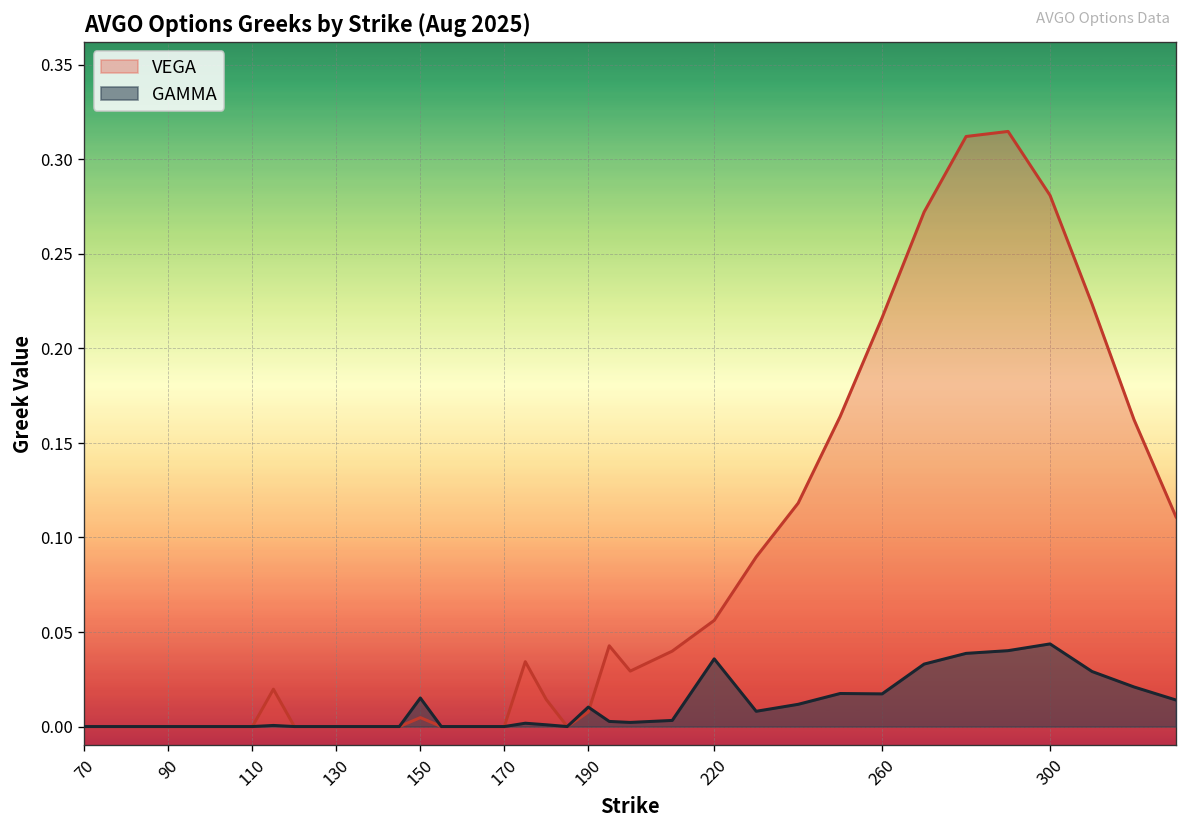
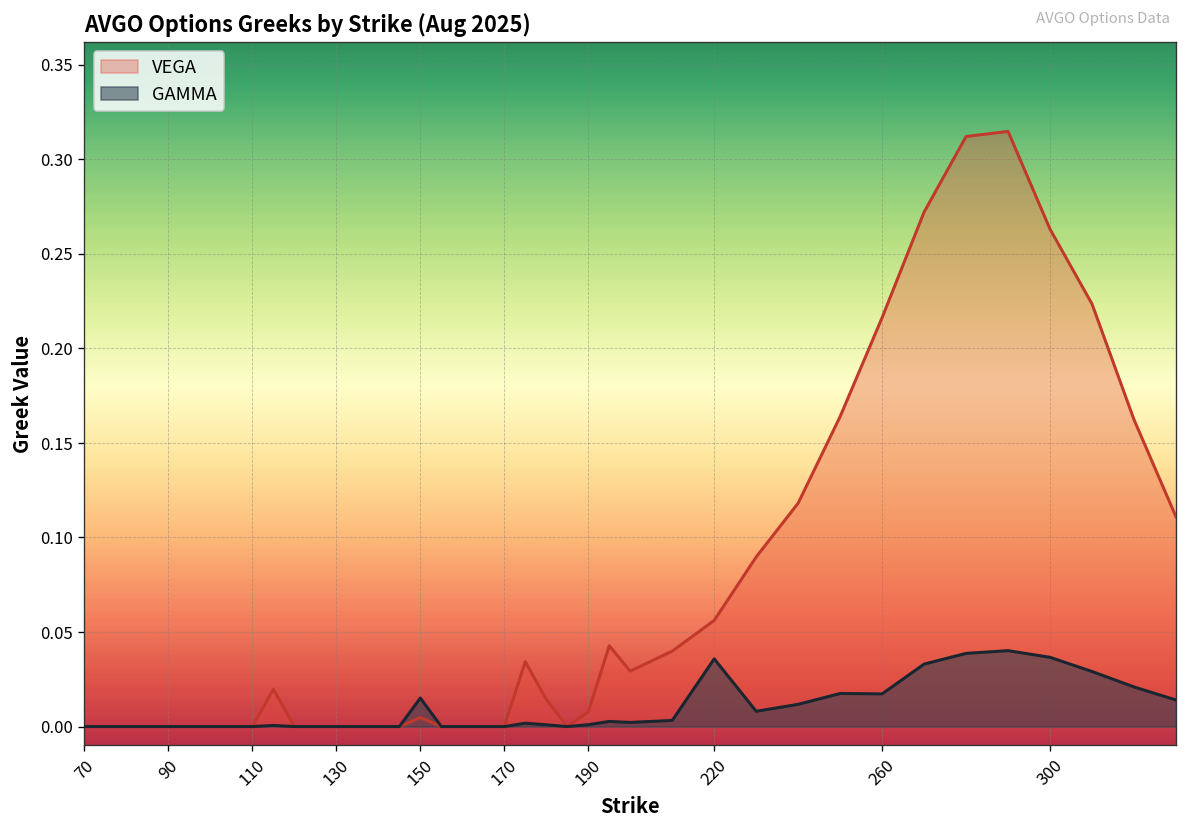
GAMMA, 190: 0.010 -> 0.001
VEGA, 300: 0.281 -> 0.263
GAMMA, 300: 0.044 -> 0.037
